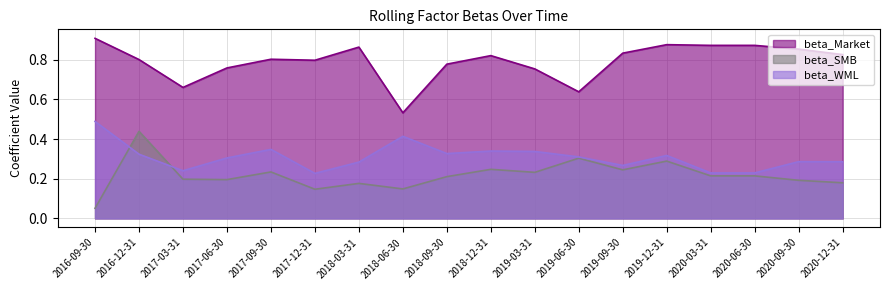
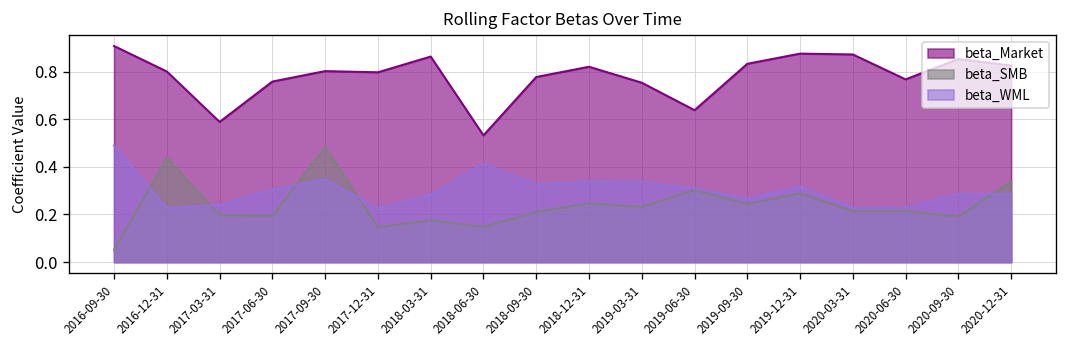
beta_WML, 2016-12-31: 0.32 -> 0.23
beta_Market, 2017-03-31: 0.66 -> 0.59
beta_SMB, 2017-09-30: 0.23 -> 0.48
beta_Market, 2020-06-30: 0.87 -> 0.77
beta_SMB, 2020-12-31: 0.18 -> 0.34
